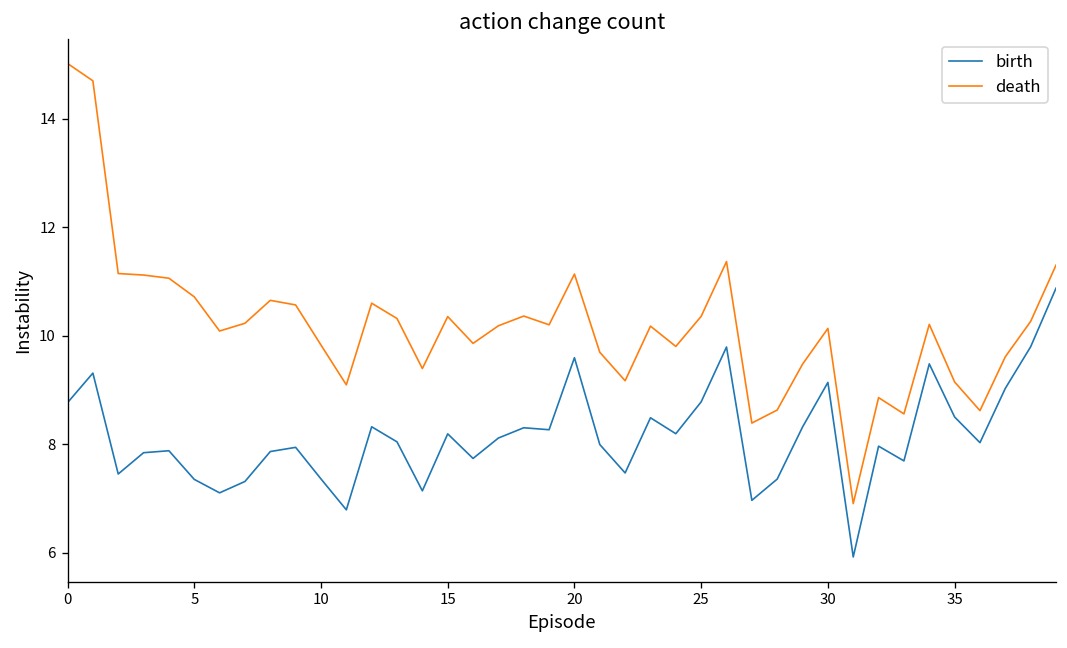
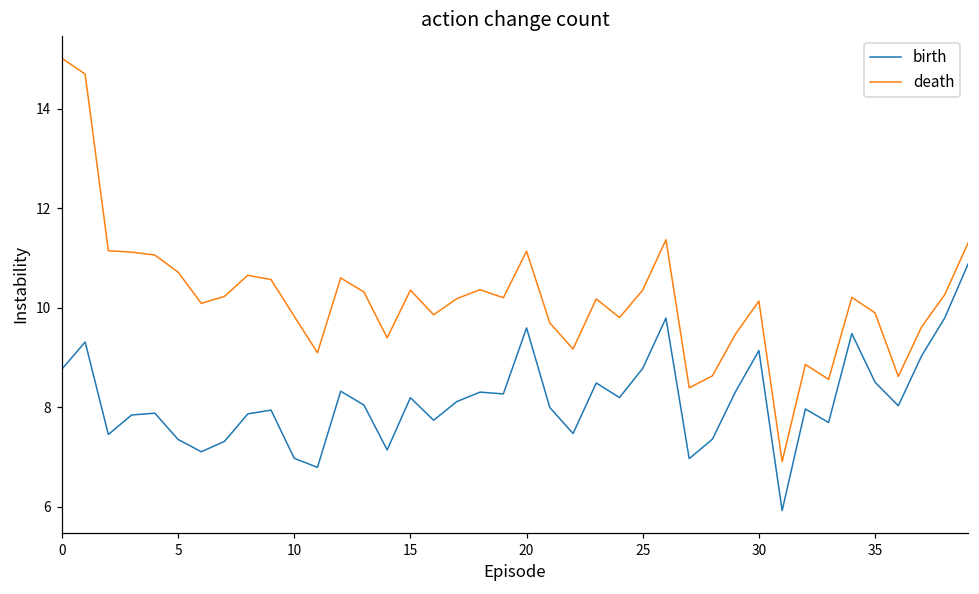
birth, 10: 7.4 -> 7.0
death, 35: 9.1 -> 9.9
